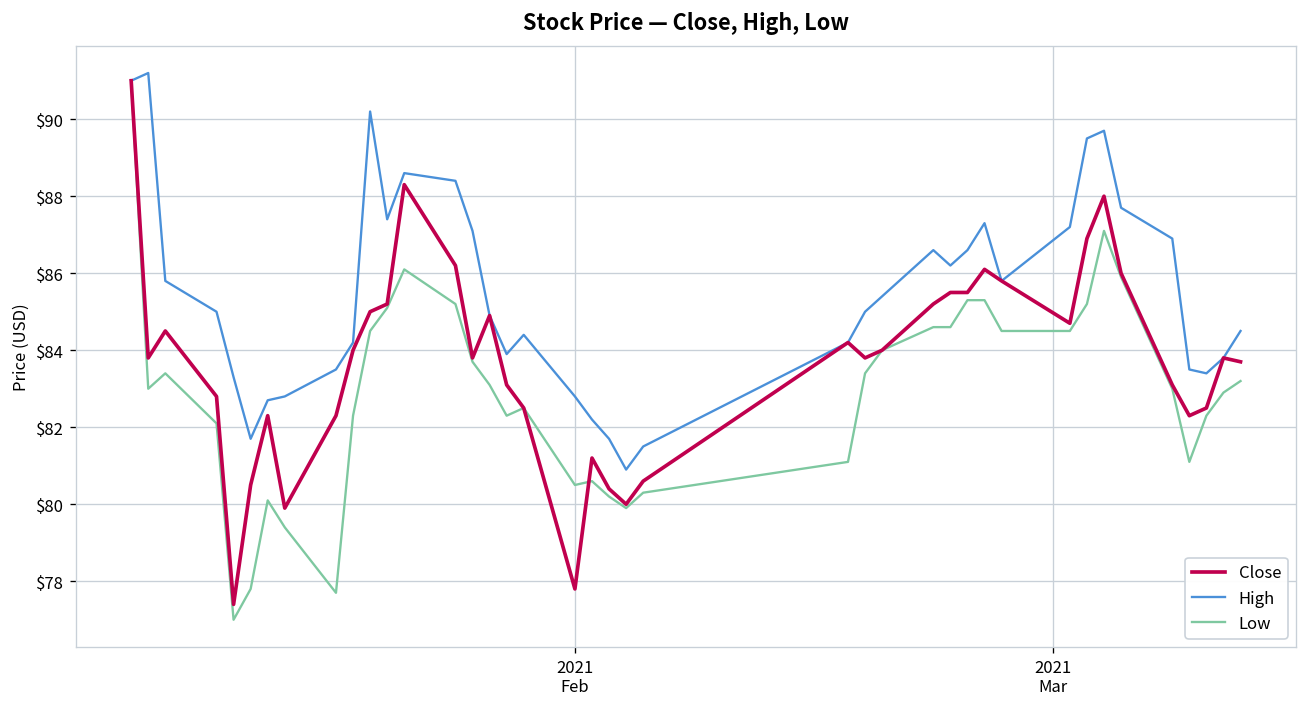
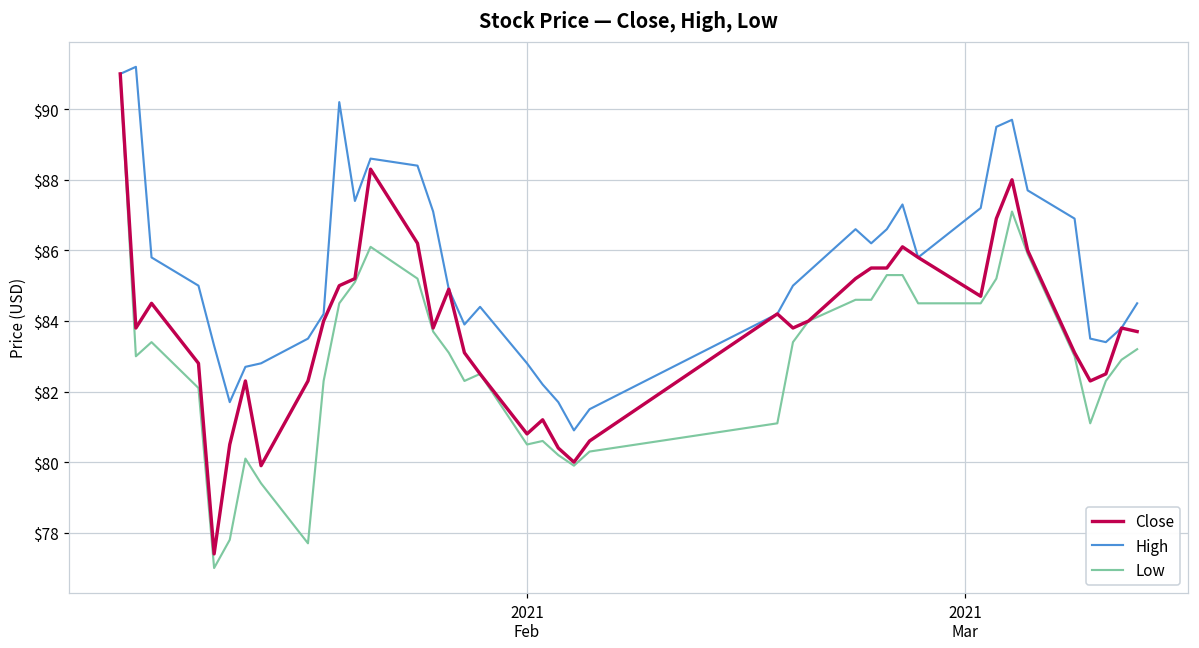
Close, 2021 Feb: $77.8 -> $80.8
